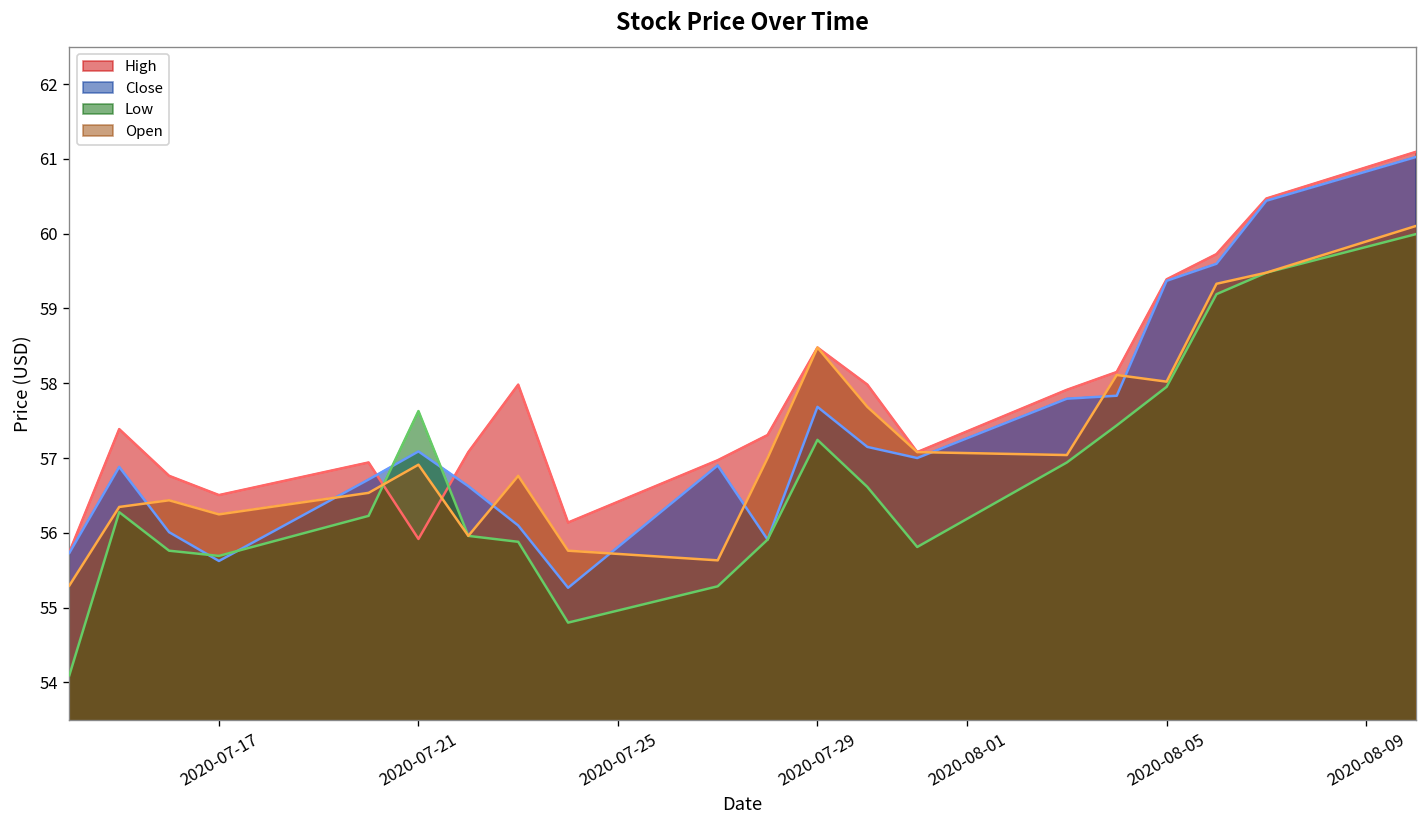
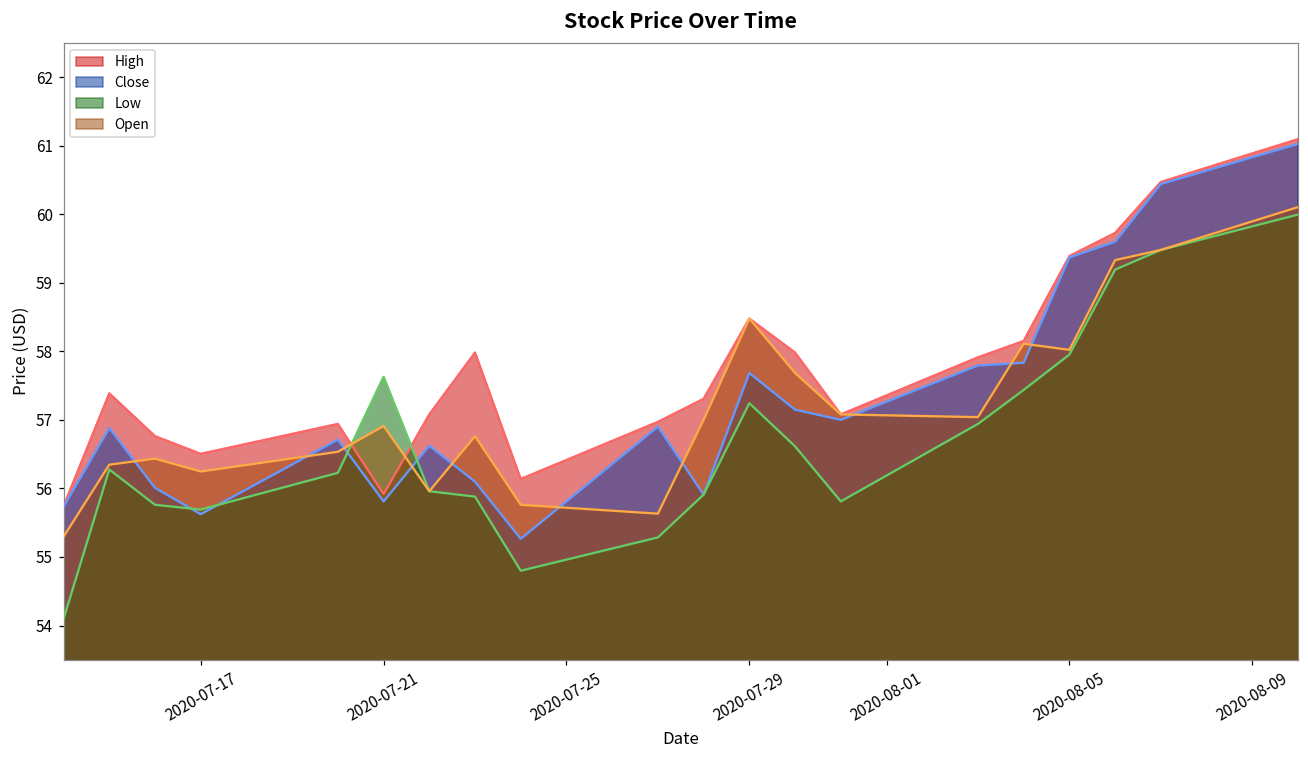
Close, 2020-07-21: 57.1 -> 55.8
